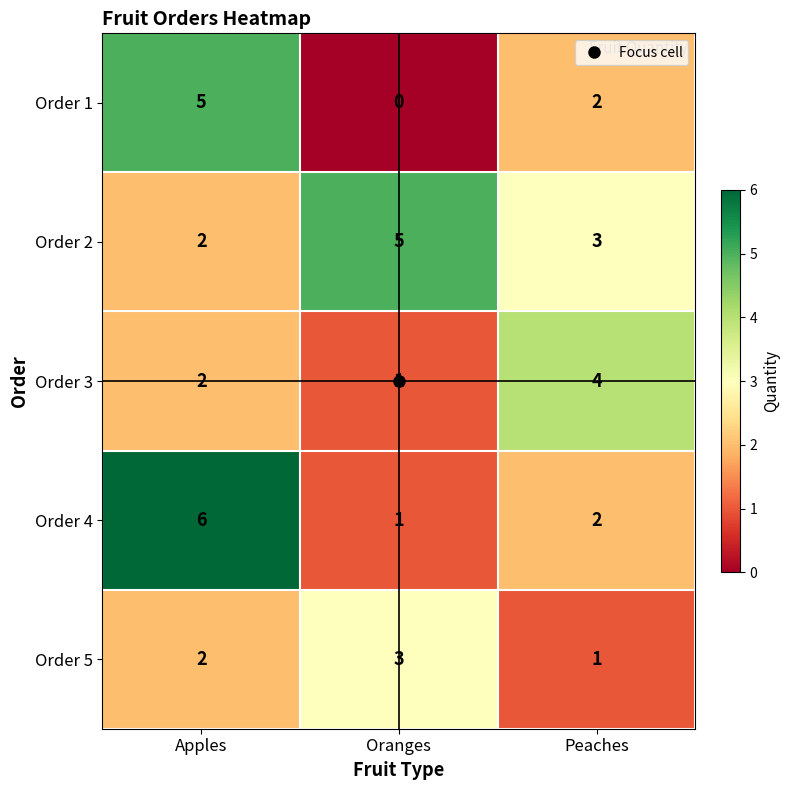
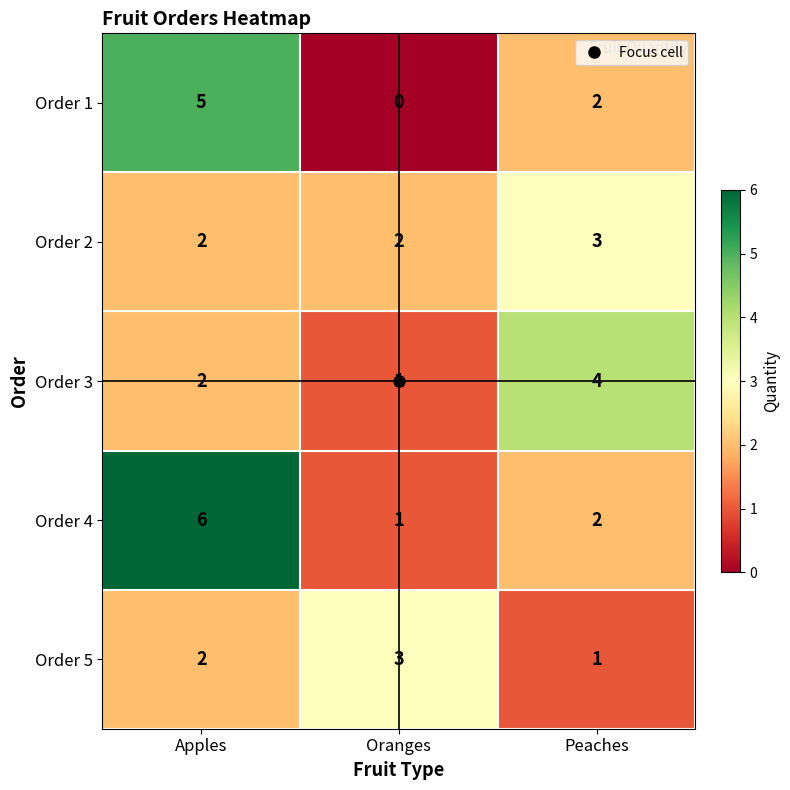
Order 2, Oranges: 5 -> 2
